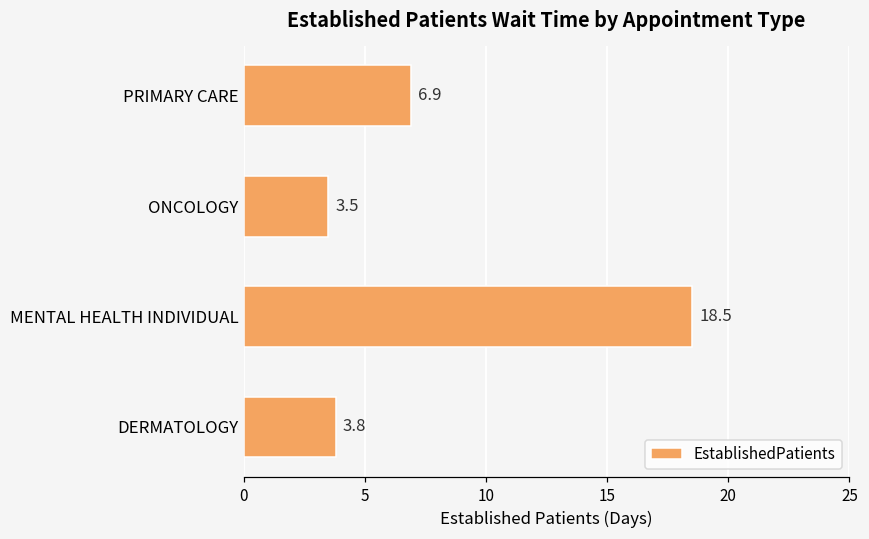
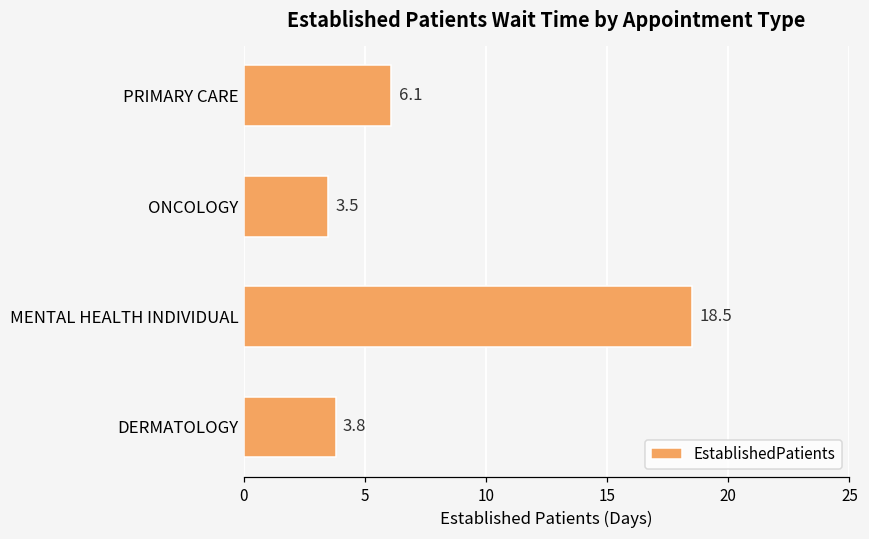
PRIMARY CARE: 6.9 -> 6.1
